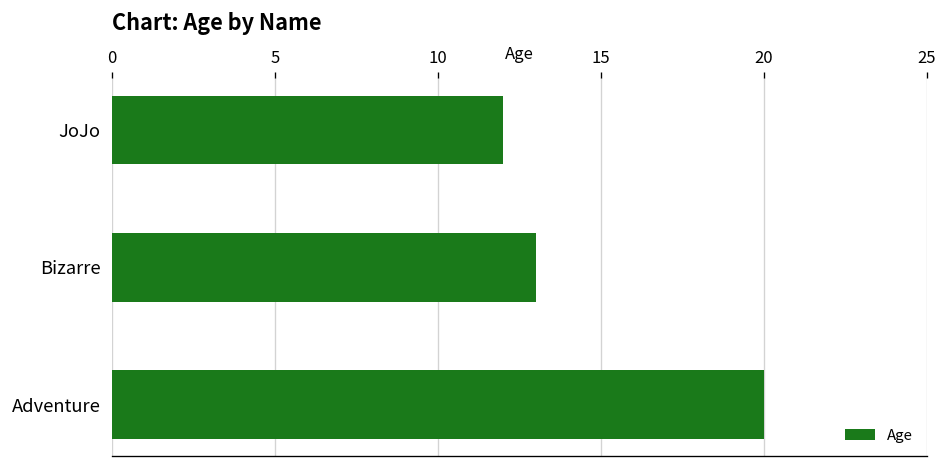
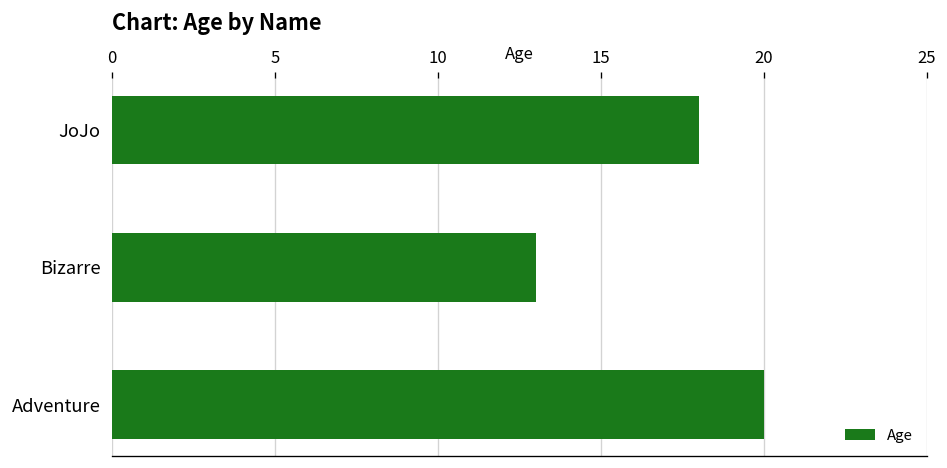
JoJo: 12 -> 18
